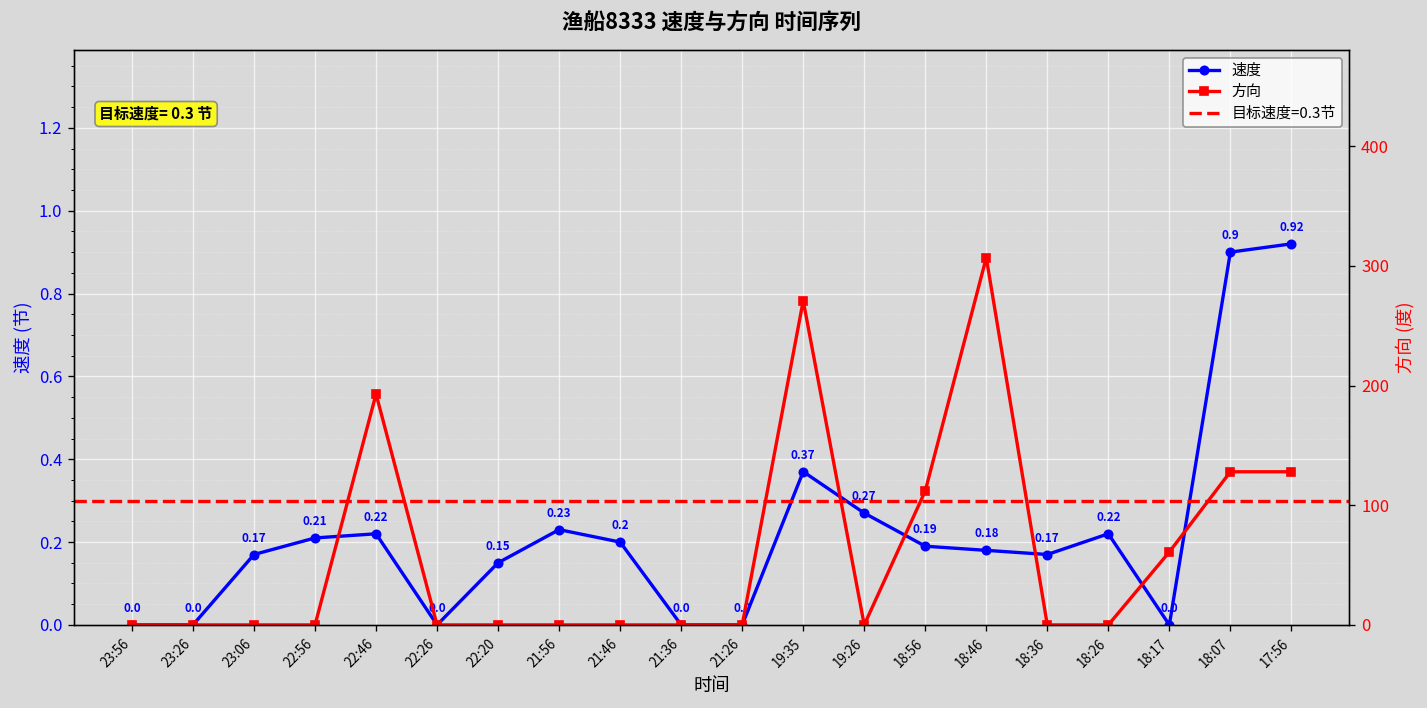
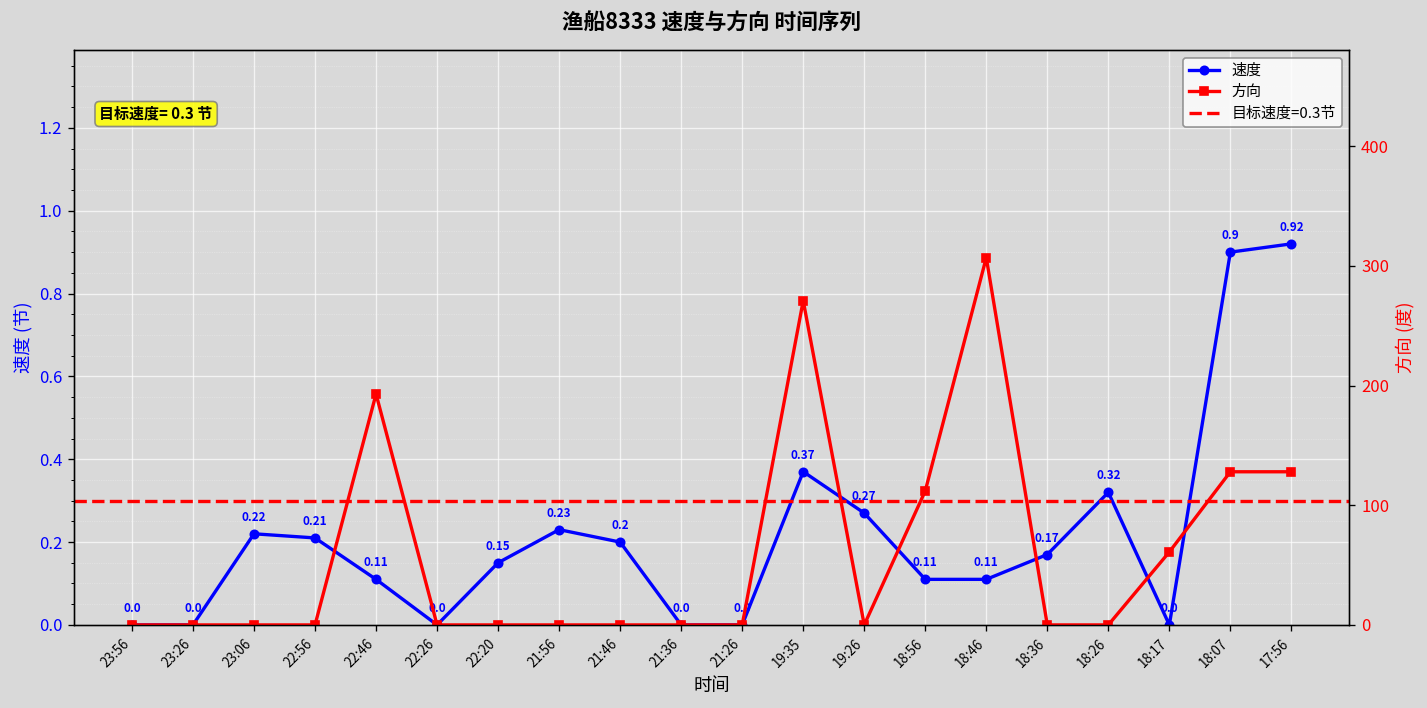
速度, 23:06: 0.17 -> 0.22
速度, 22:46: 0.22 -> 0.11
速度, 18:56: 0.19 -> 0.11
速度, 18:46: 0.18 -> 0.11
速度, 18:26: 0.22 -> 0.32
